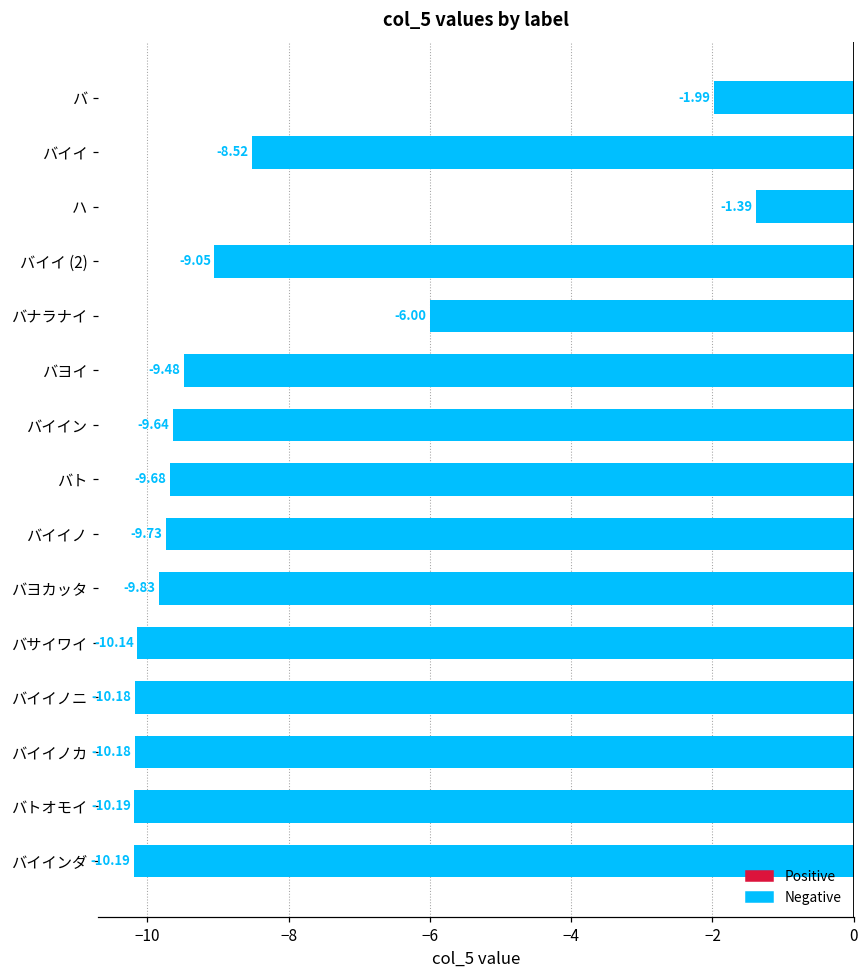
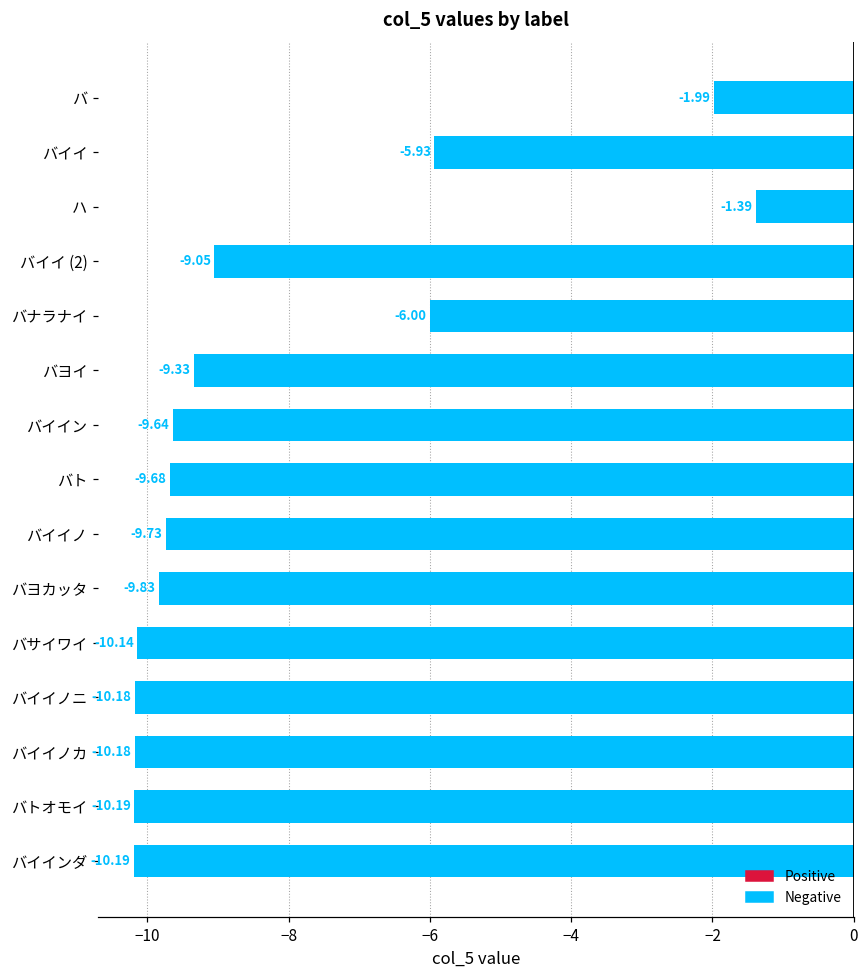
バイイ: -8.52 -> -5.93
バヨイ: -9.48 -> -9.33
